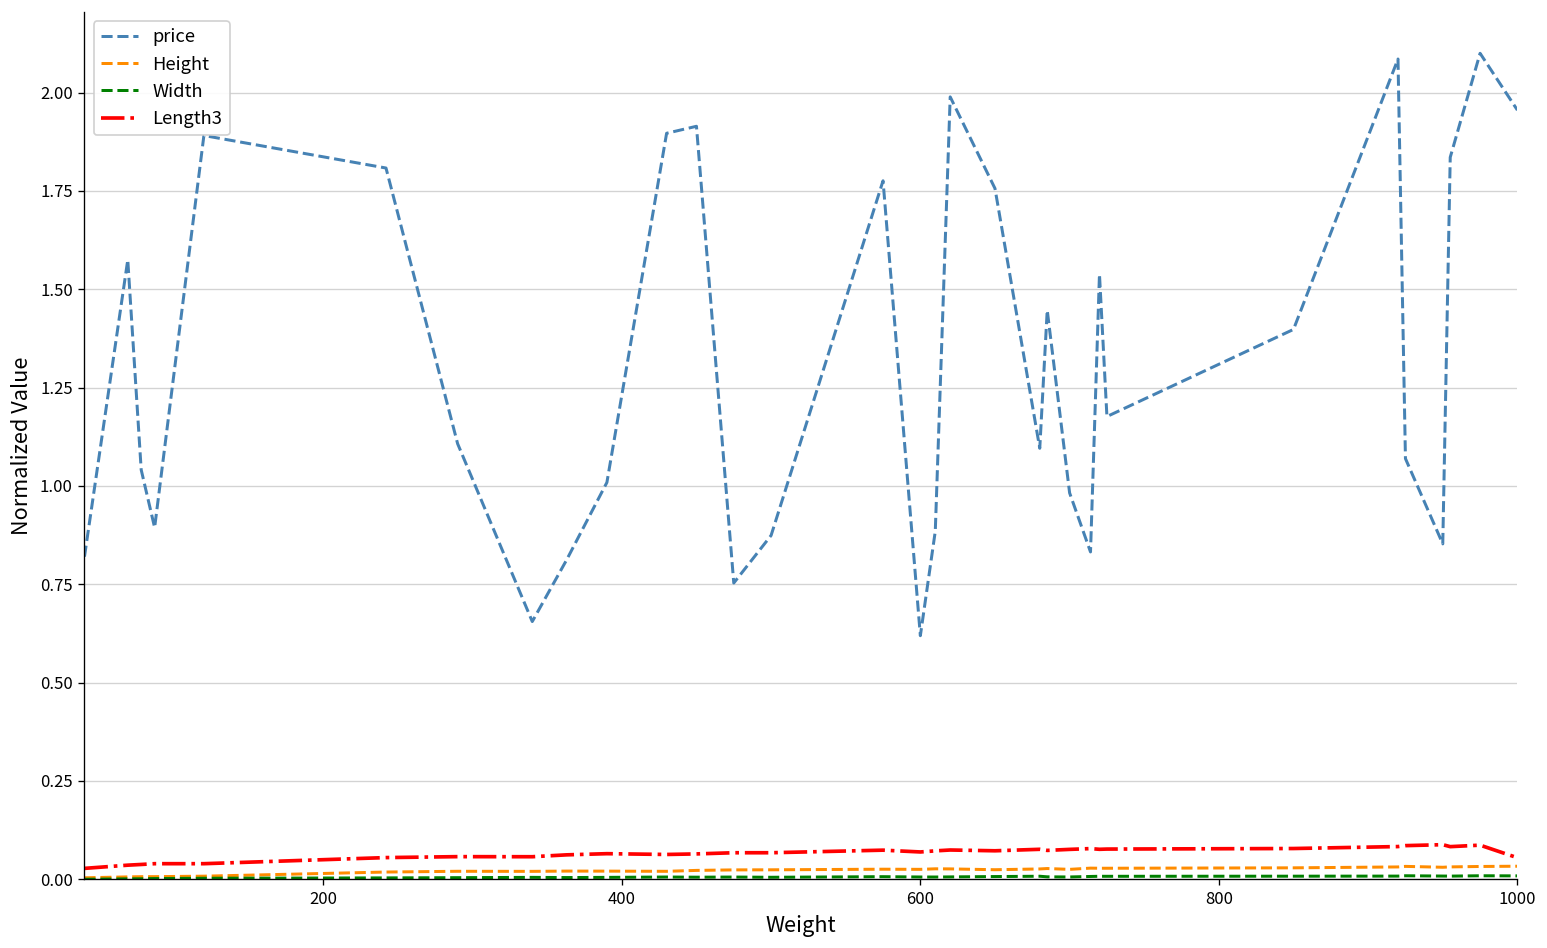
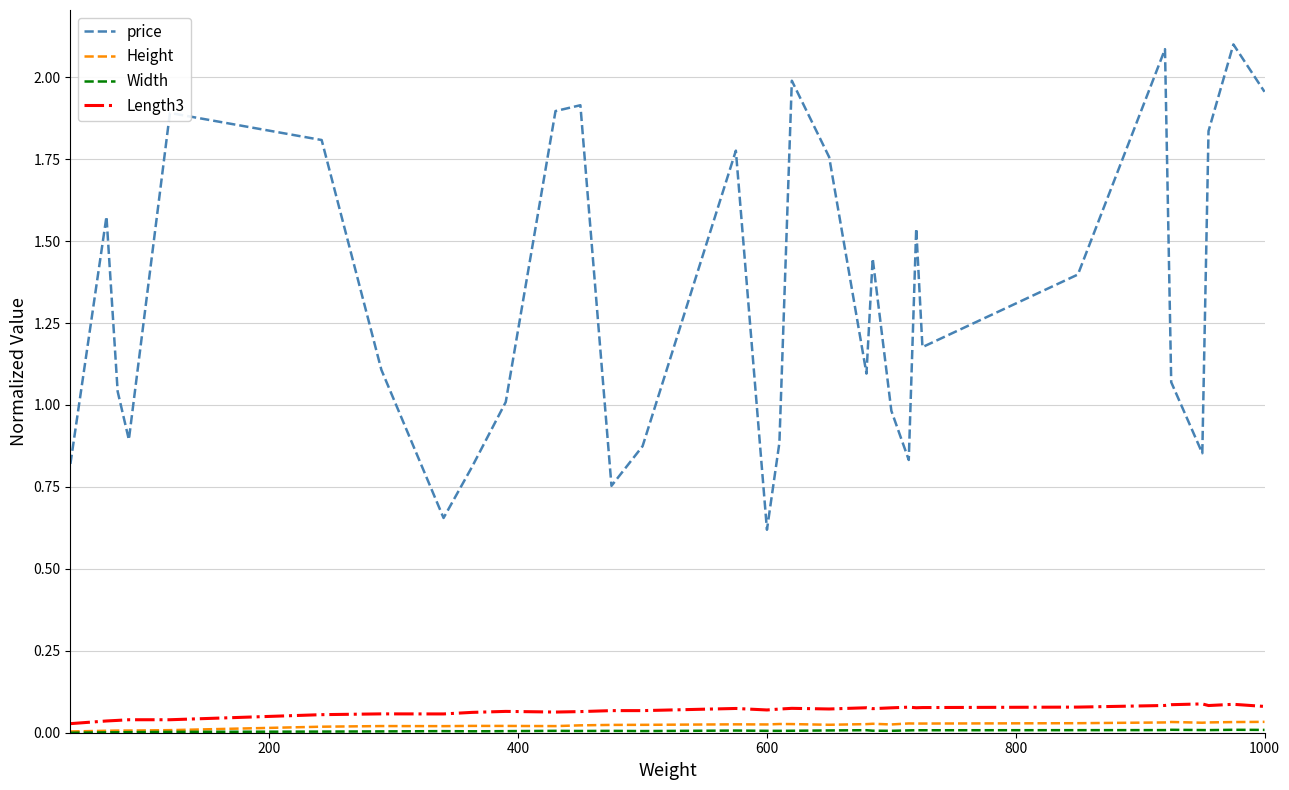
Length3, 1000: 0.05 -> 0.08
